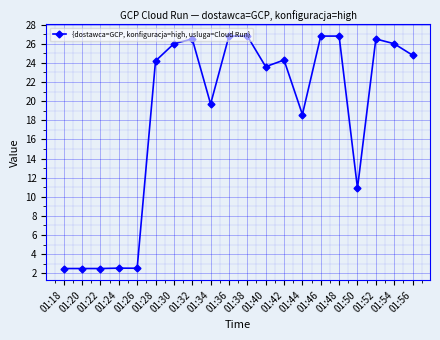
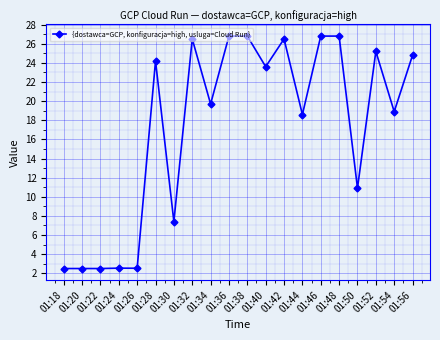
01:30: 26 -> 7
01:42: 24 -> 27
01:52: 27 -> 25
01:54: 26 -> 19
